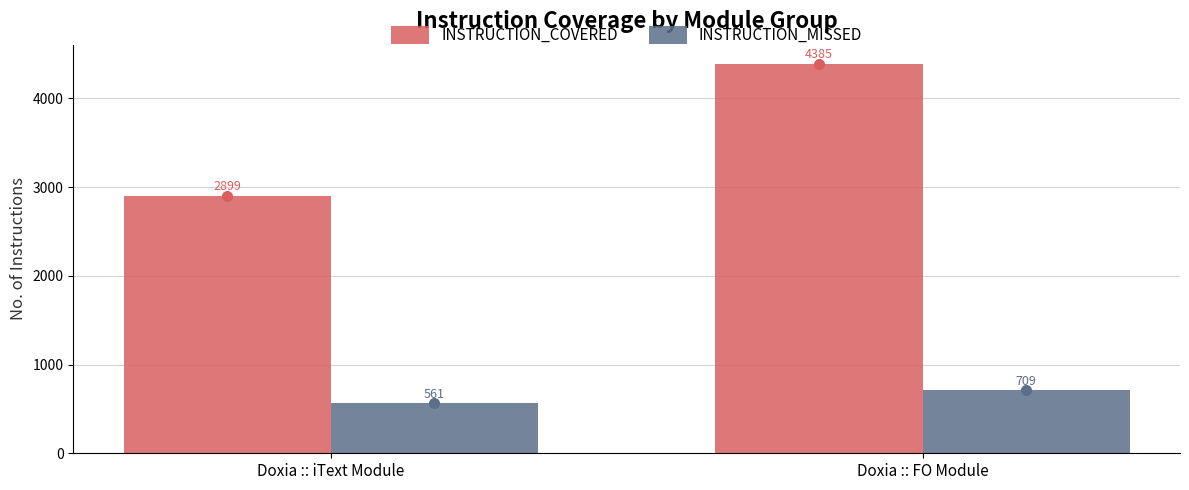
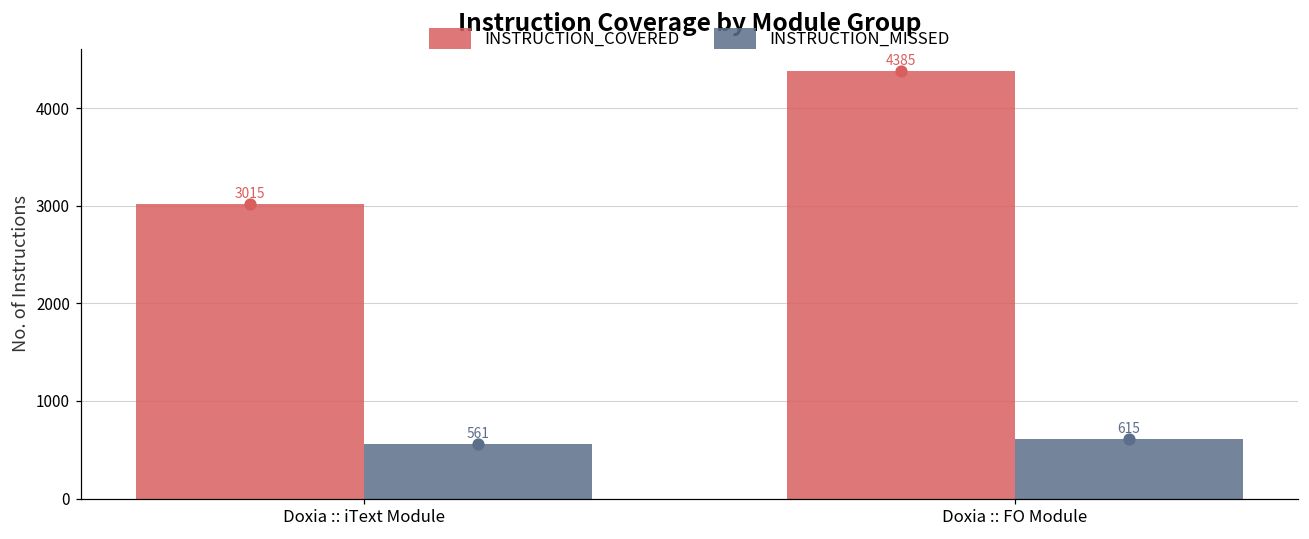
INSTRUCTION_COVERED, Doxia :: iText Module: 2899 -> 3015
INSTRUCTION_MISSED, Doxia :: FO Module: 709 -> 615
